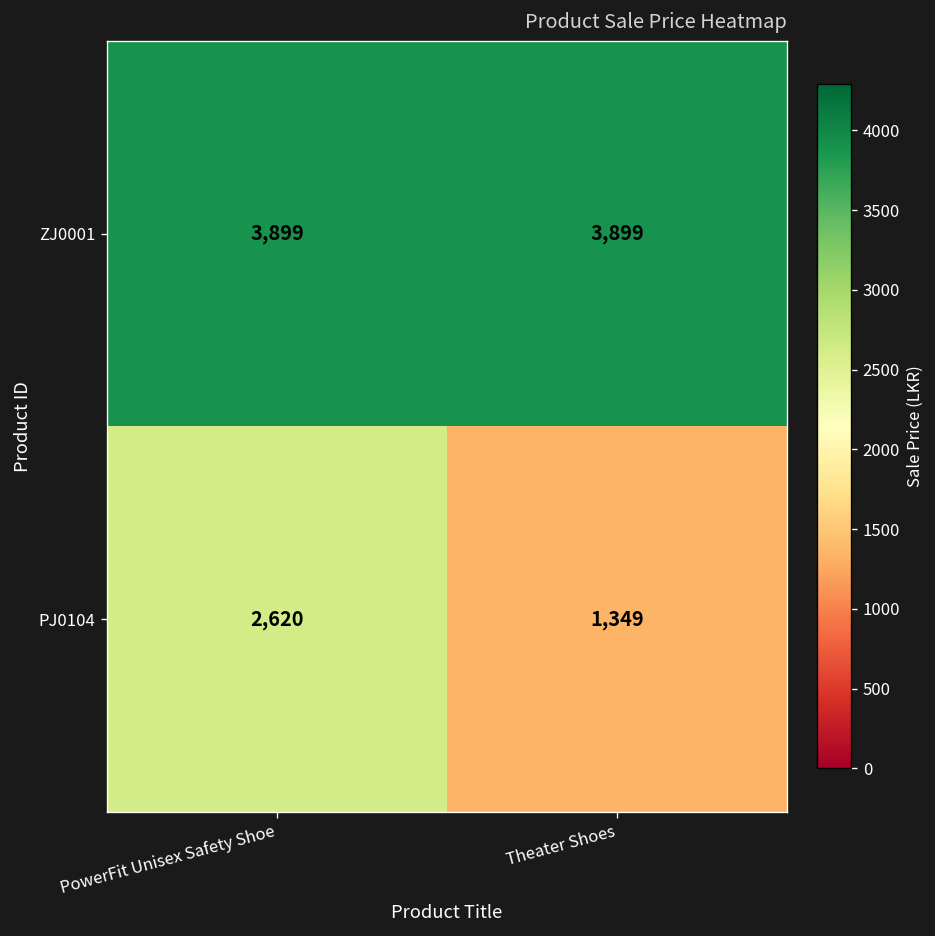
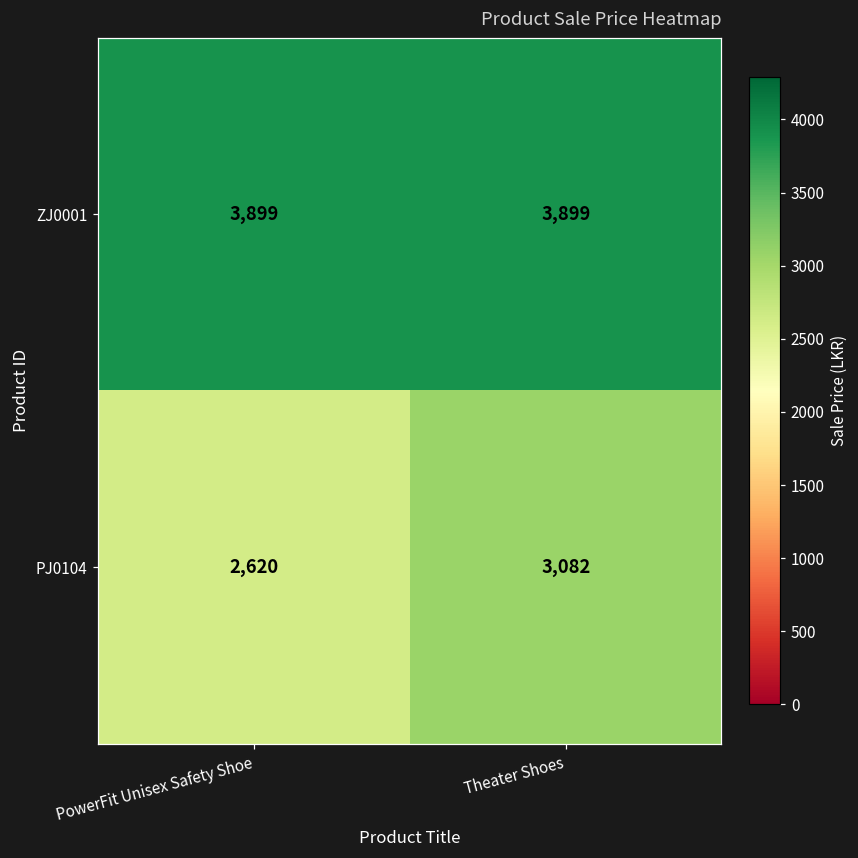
PJ0104, Theater Shoes: 1,349 -> 3,082
